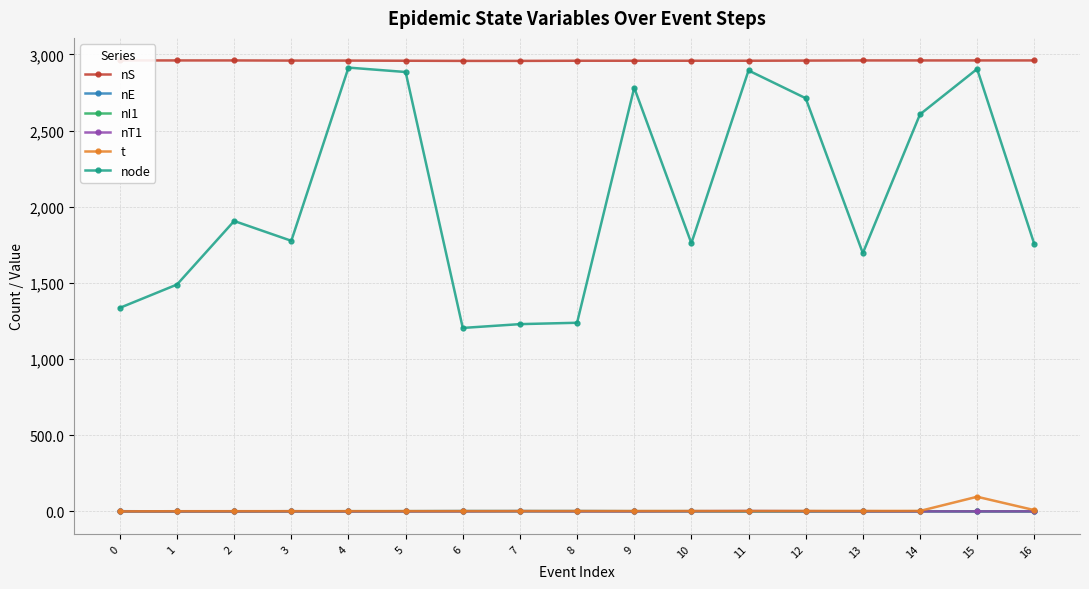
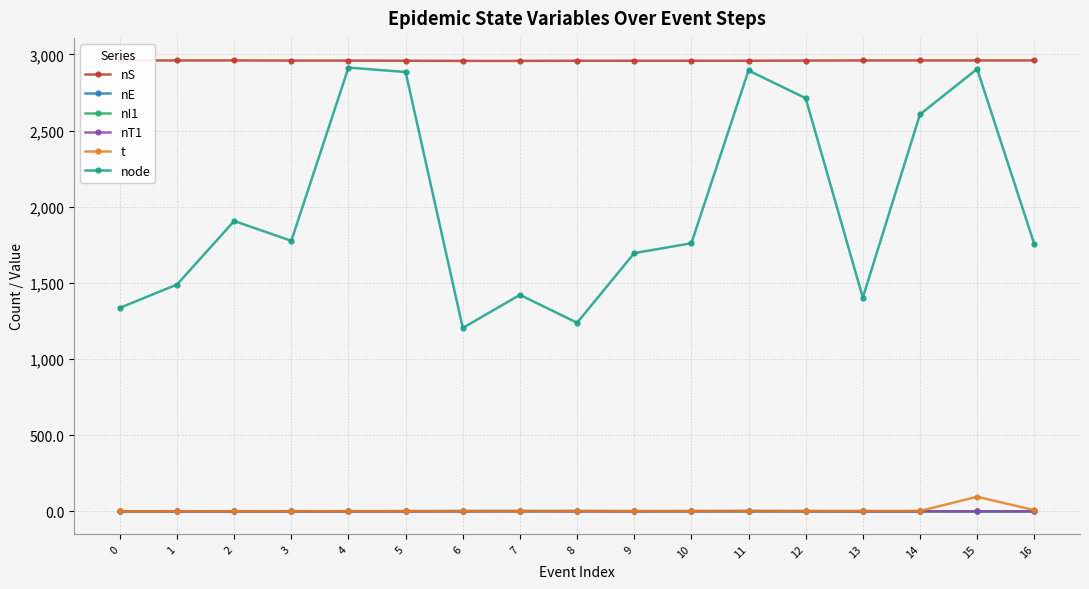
node, 7: 1,230 -> 1,420
node, 9: 2,780 -> 1,700
node, 13: 1,700 -> 1,400
